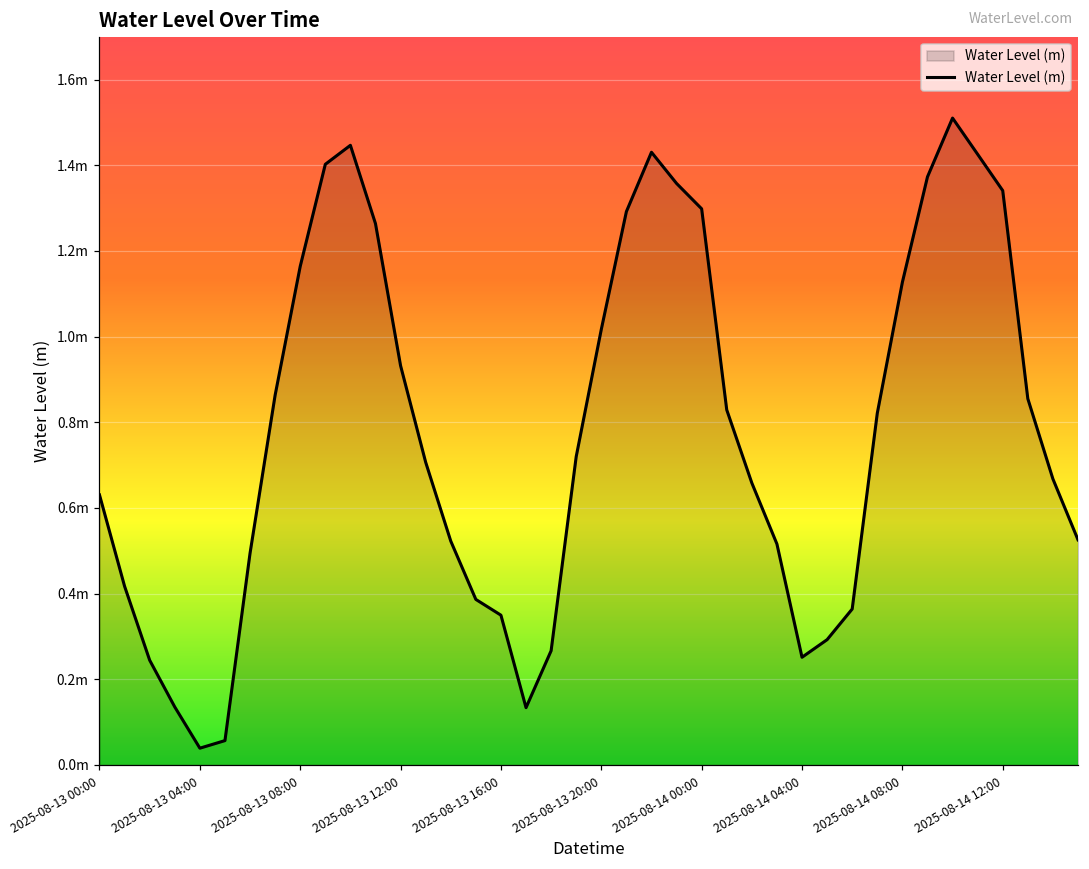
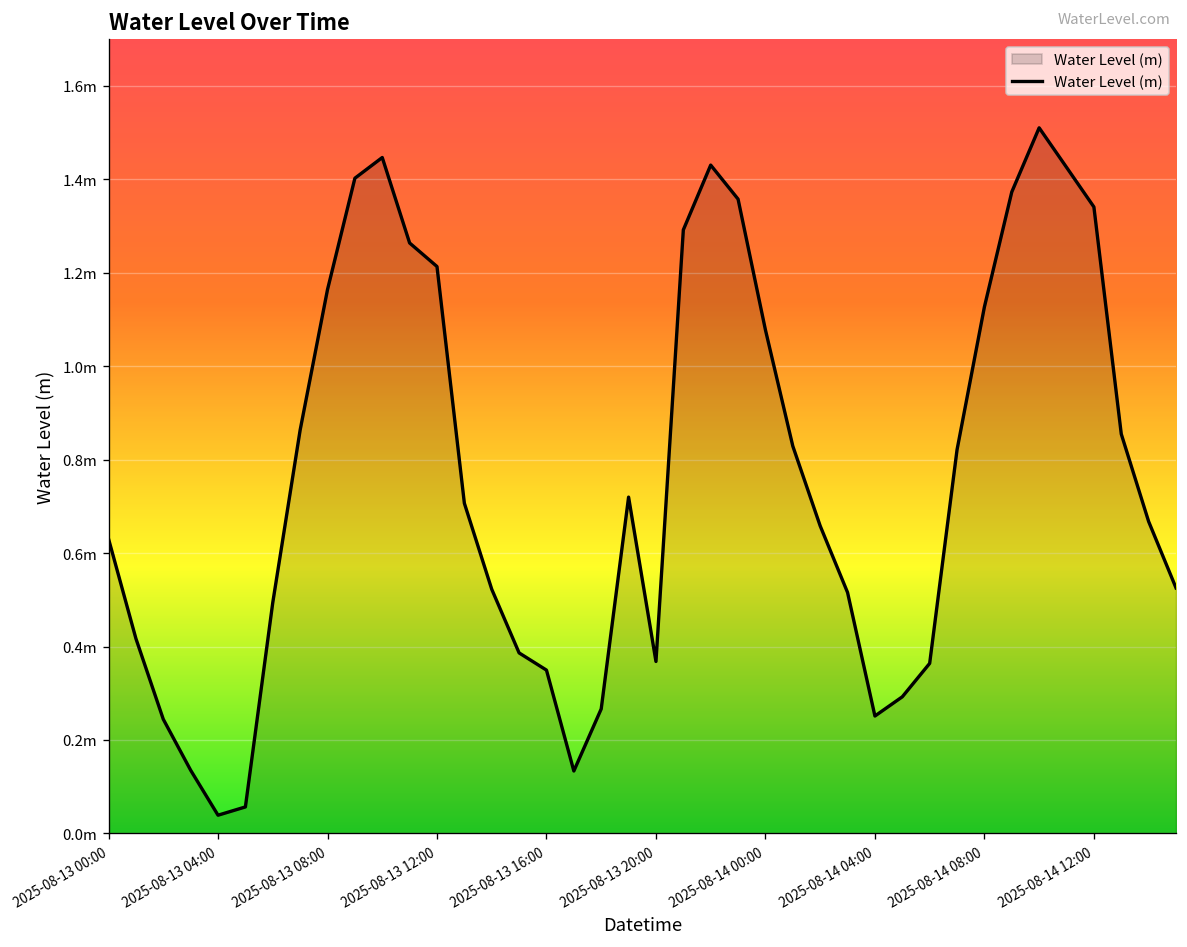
2025-08-13 12:00: 0.93m -> 1.21m
2025-08-13 20:00: 1.02m -> 0.37m
2025-08-14 00:00: 1.30m -> 1.08m
